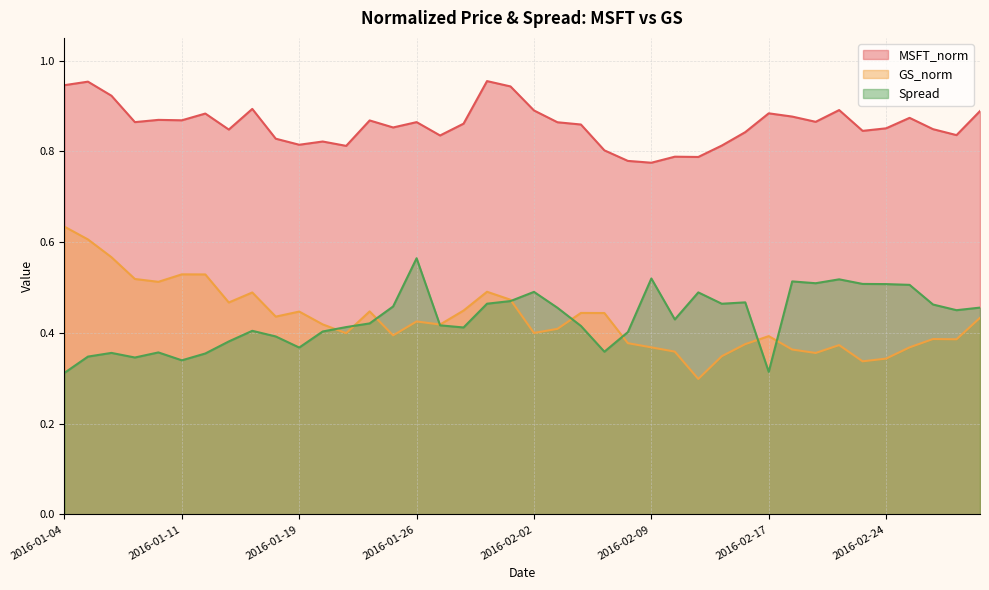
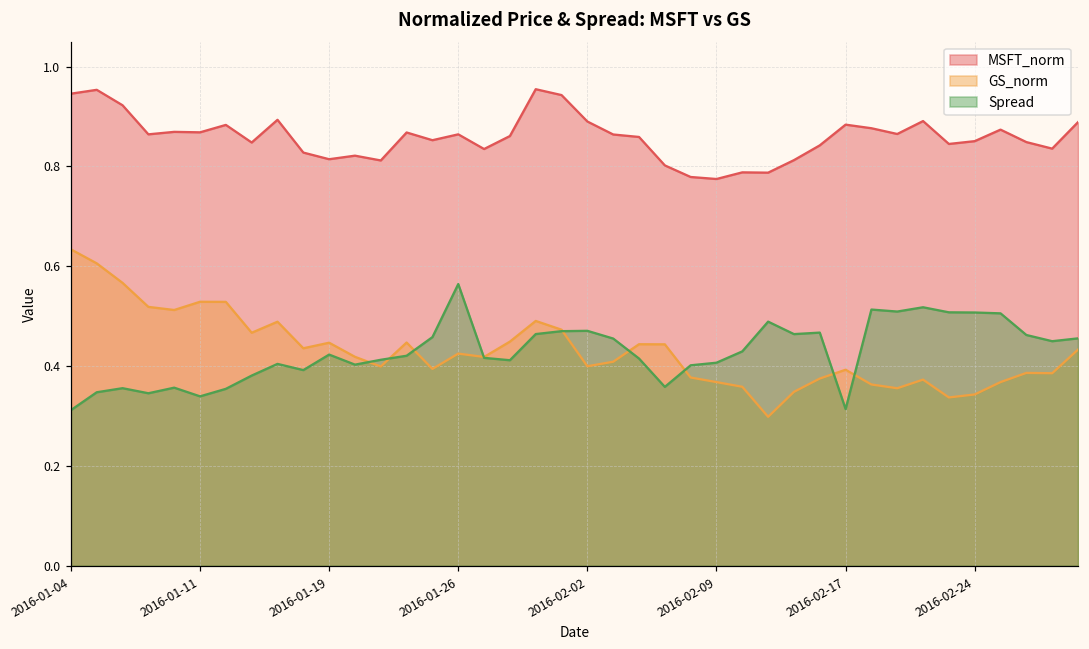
Spread, 2016-01-19: 0.37 -> 0.42
Spread, 2016-02-02: 0.49 -> 0.47
Spread, 2016-02-09: 0.52 -> 0.41
